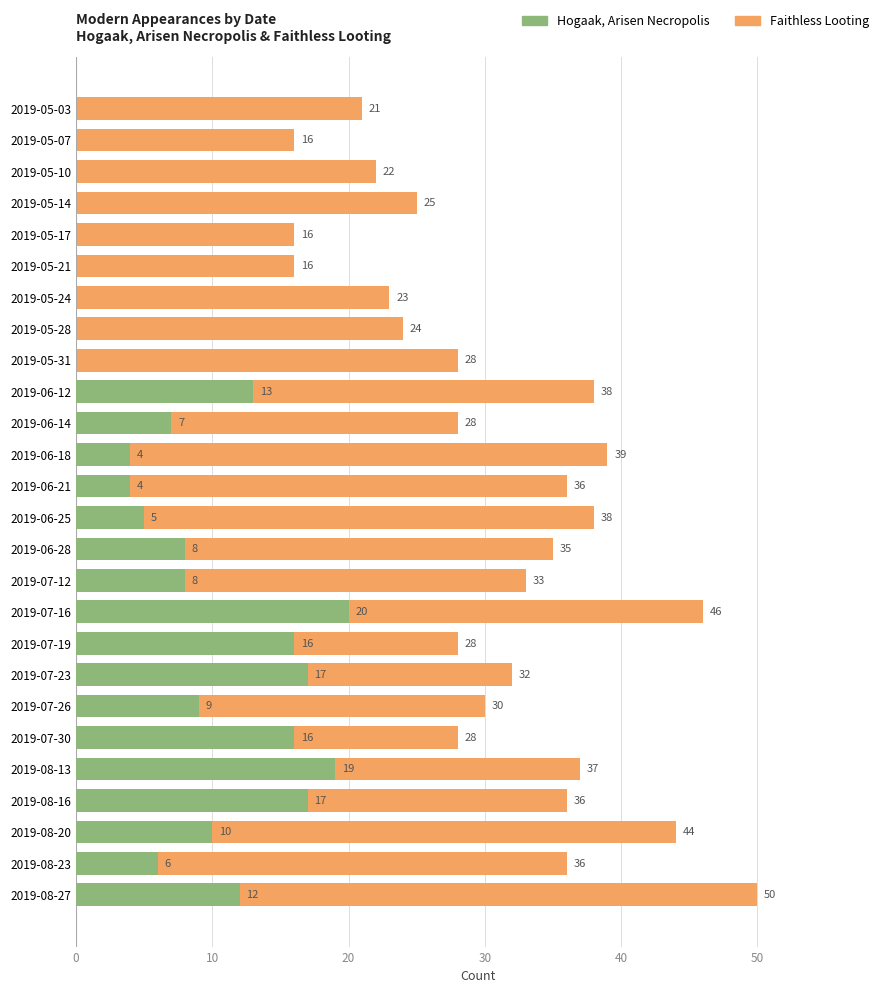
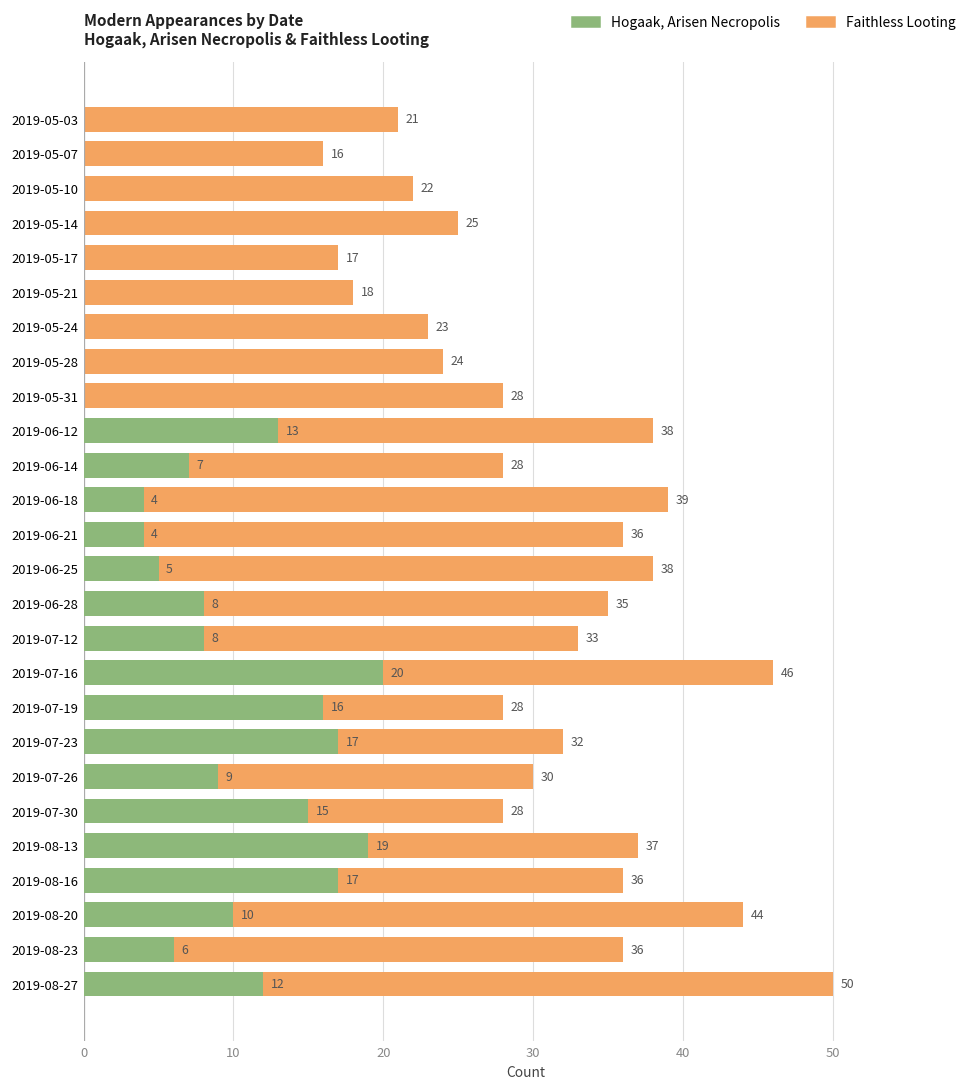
Faithless Looting, 2019-05-17: 16 -> 17
Faithless Looting, 2019-05-21: 16 -> 18
Hogaak, Arisen Necropolis, 2019-07-30: 16 -> 15
